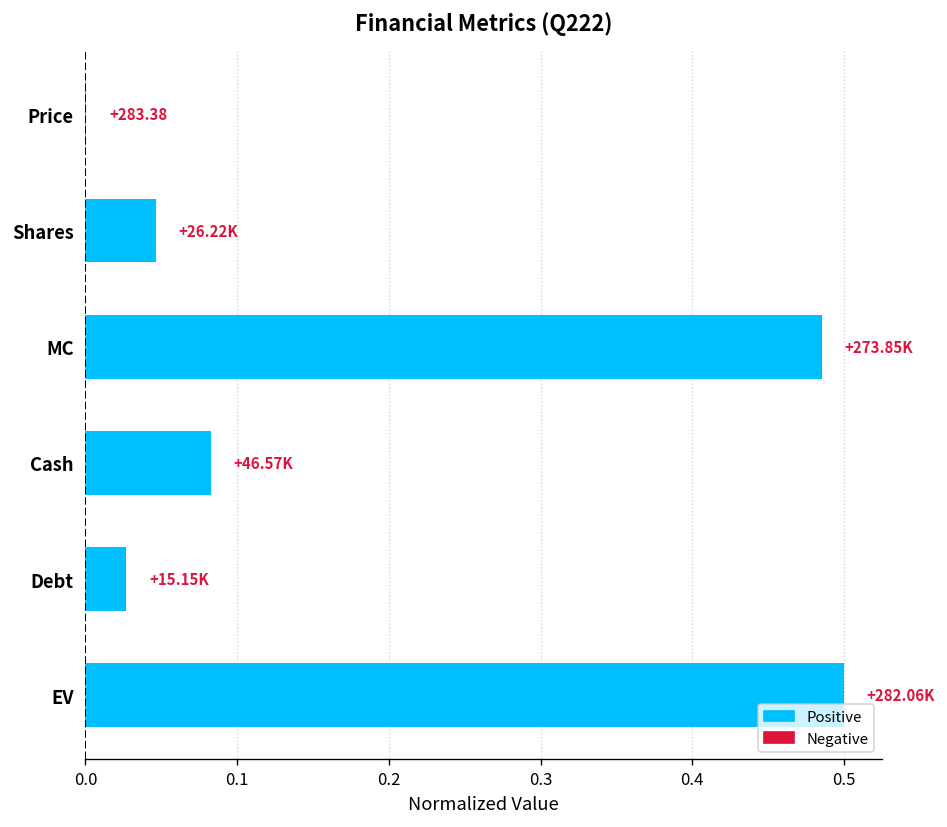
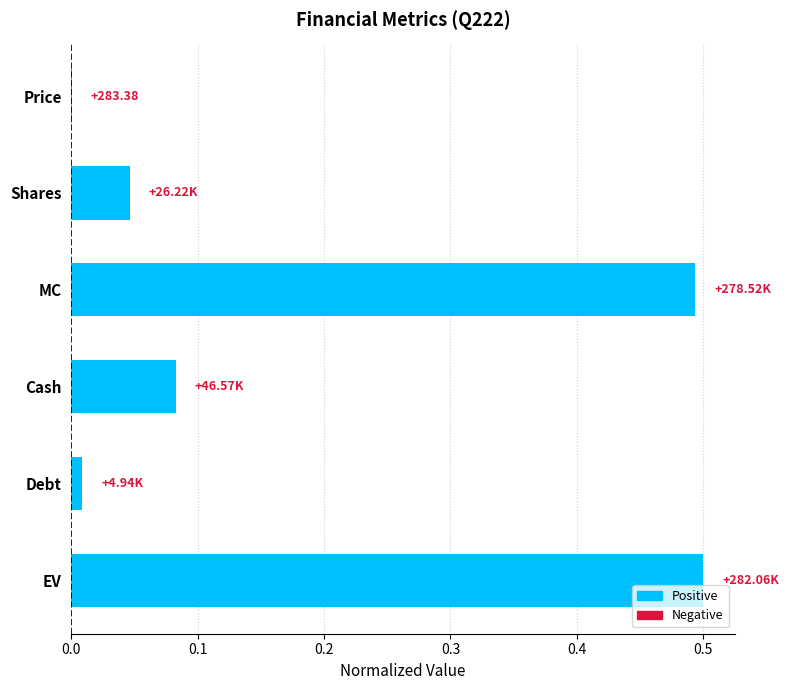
MC: +273.85K -> +278.52K
Debt: +15.15K -> +4.94K
